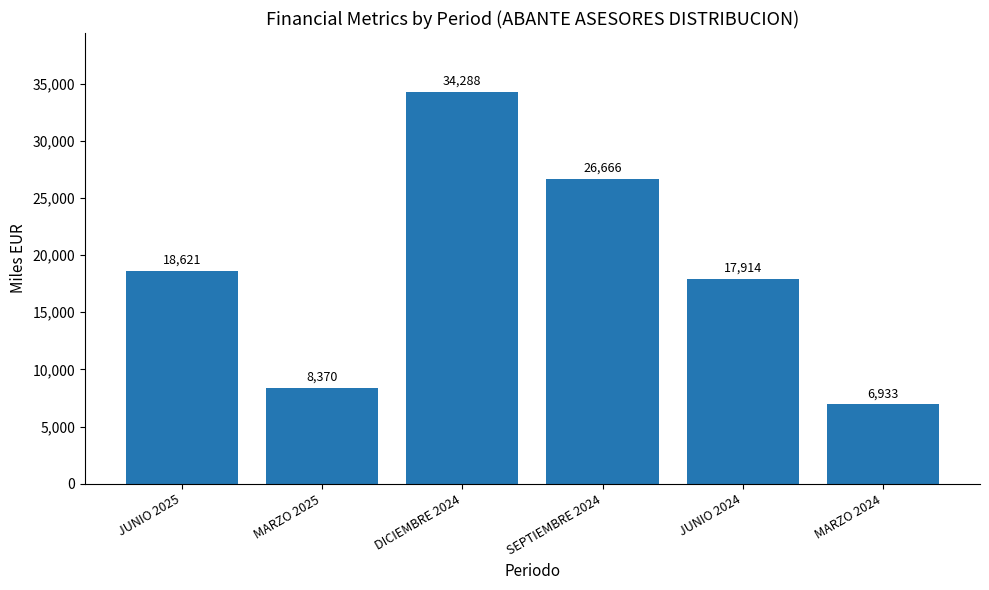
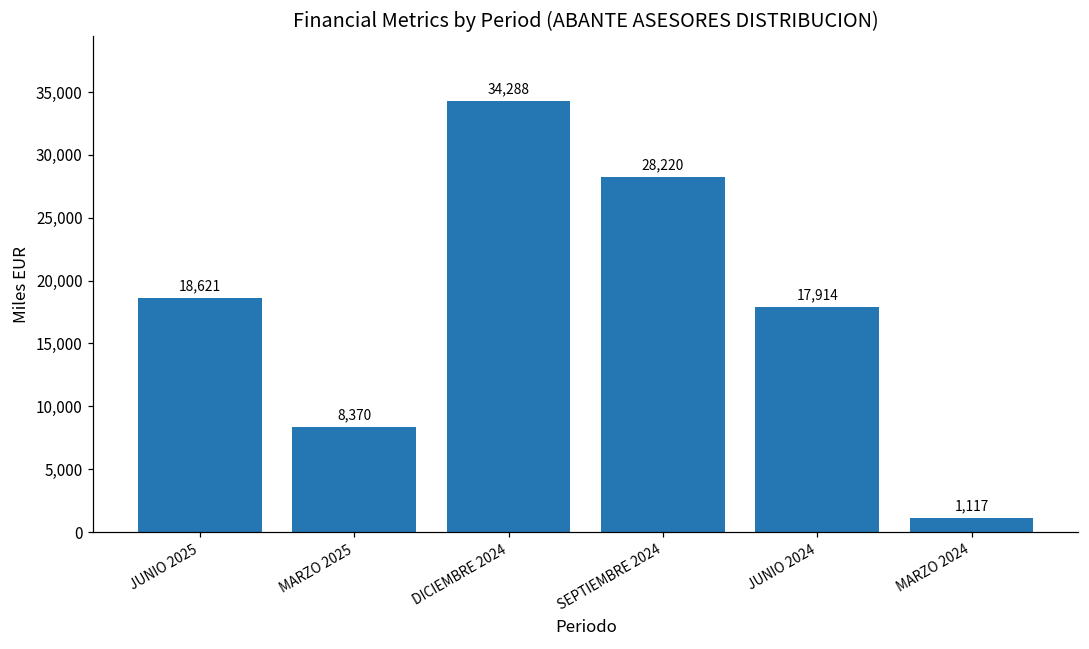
SEPTIEMBRE 2024: 26,666 -> 28,220
MARZO 2024: 6,933 -> 1,117
